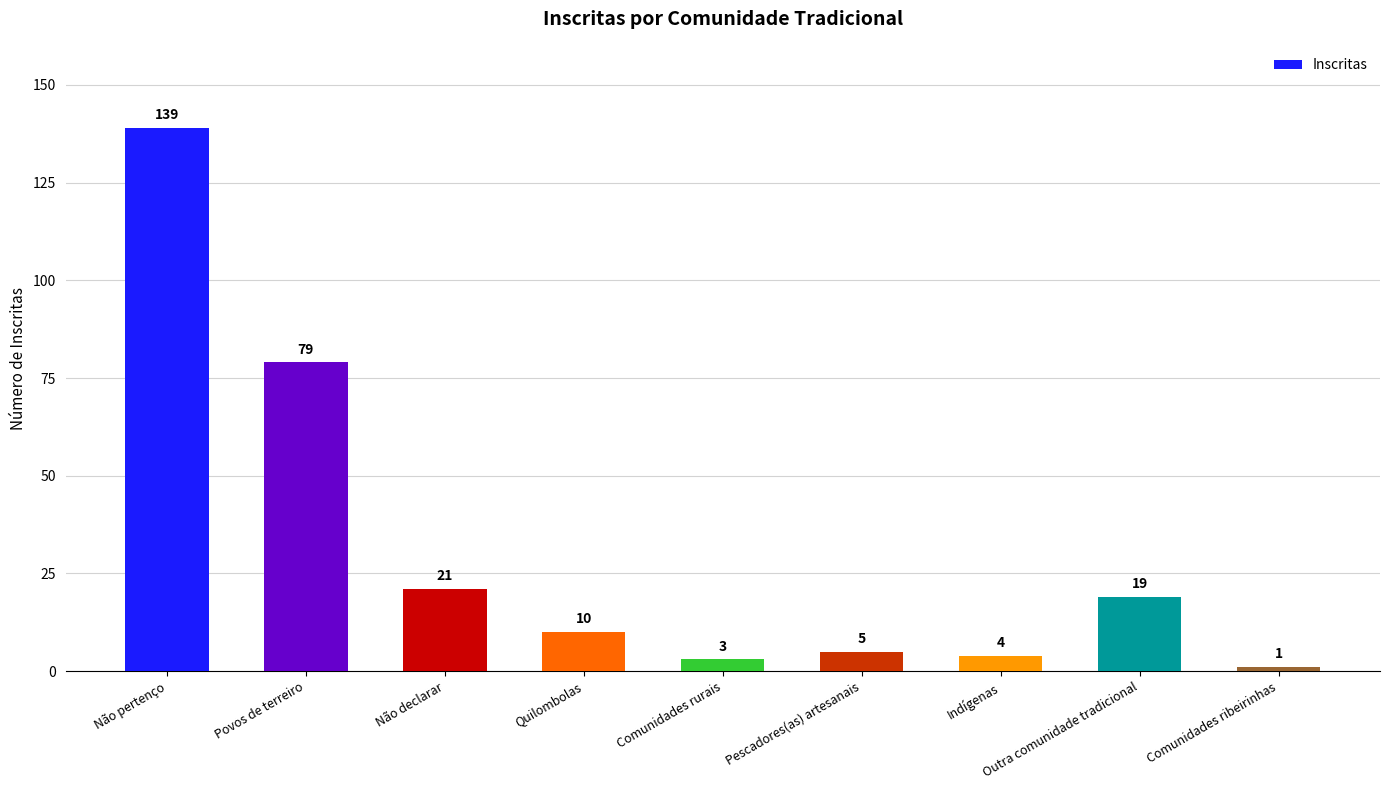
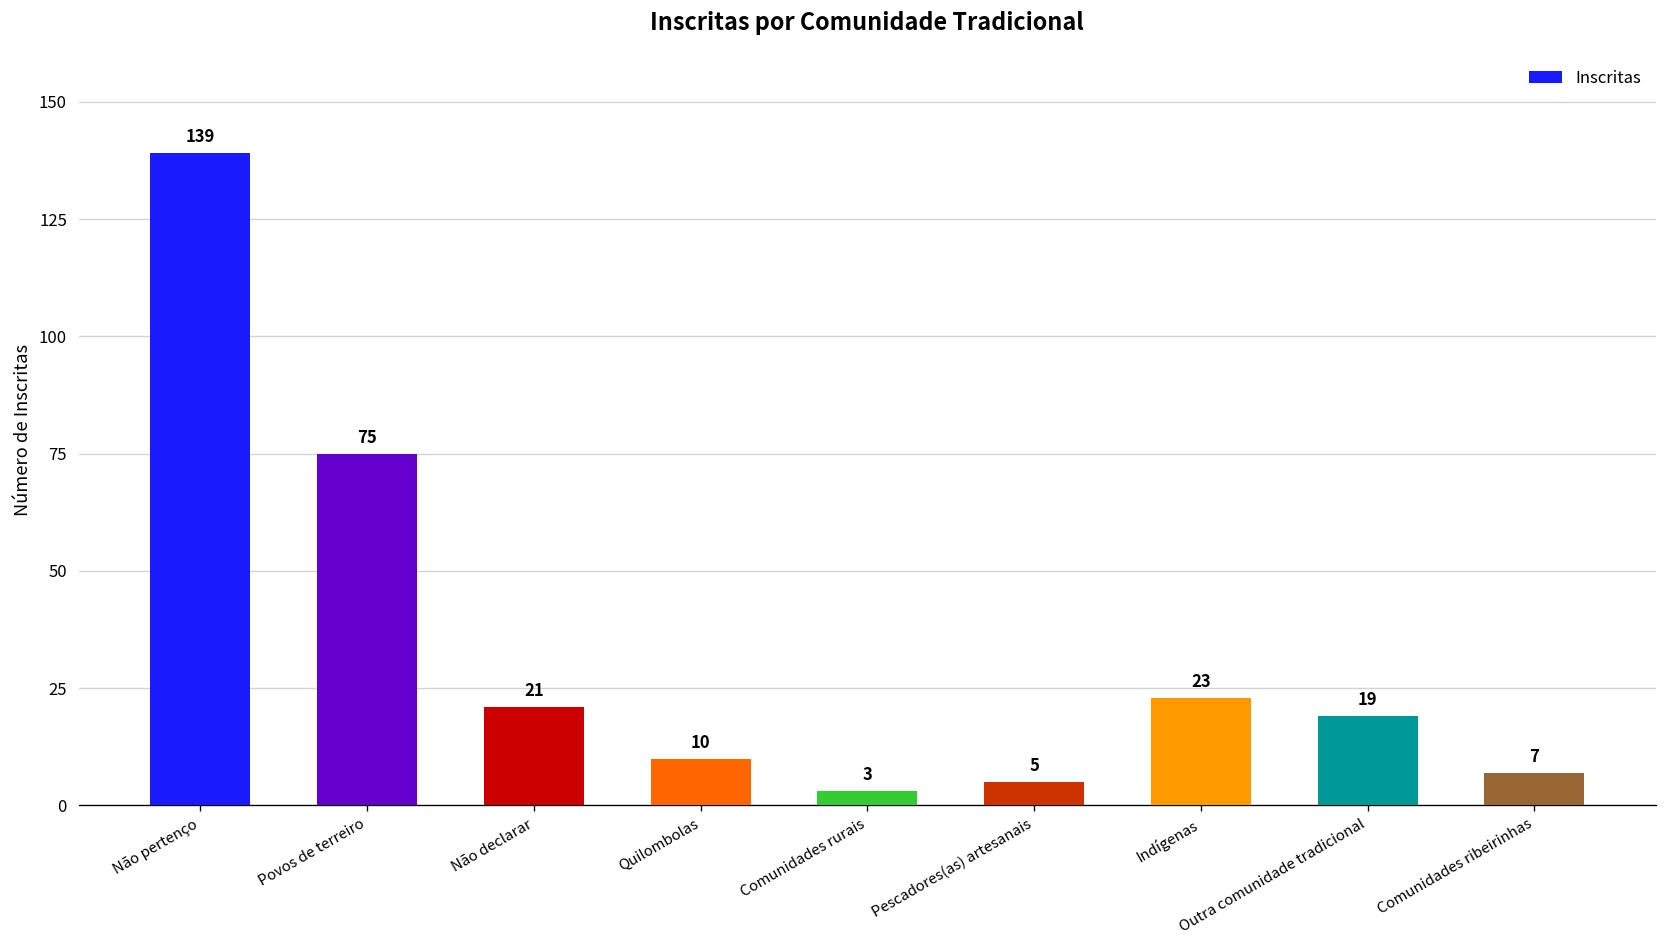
Povos de terreiro: 79 -> 75
Indígenas: 4 -> 23
Comunidades ribeirinhas: 1 -> 7
